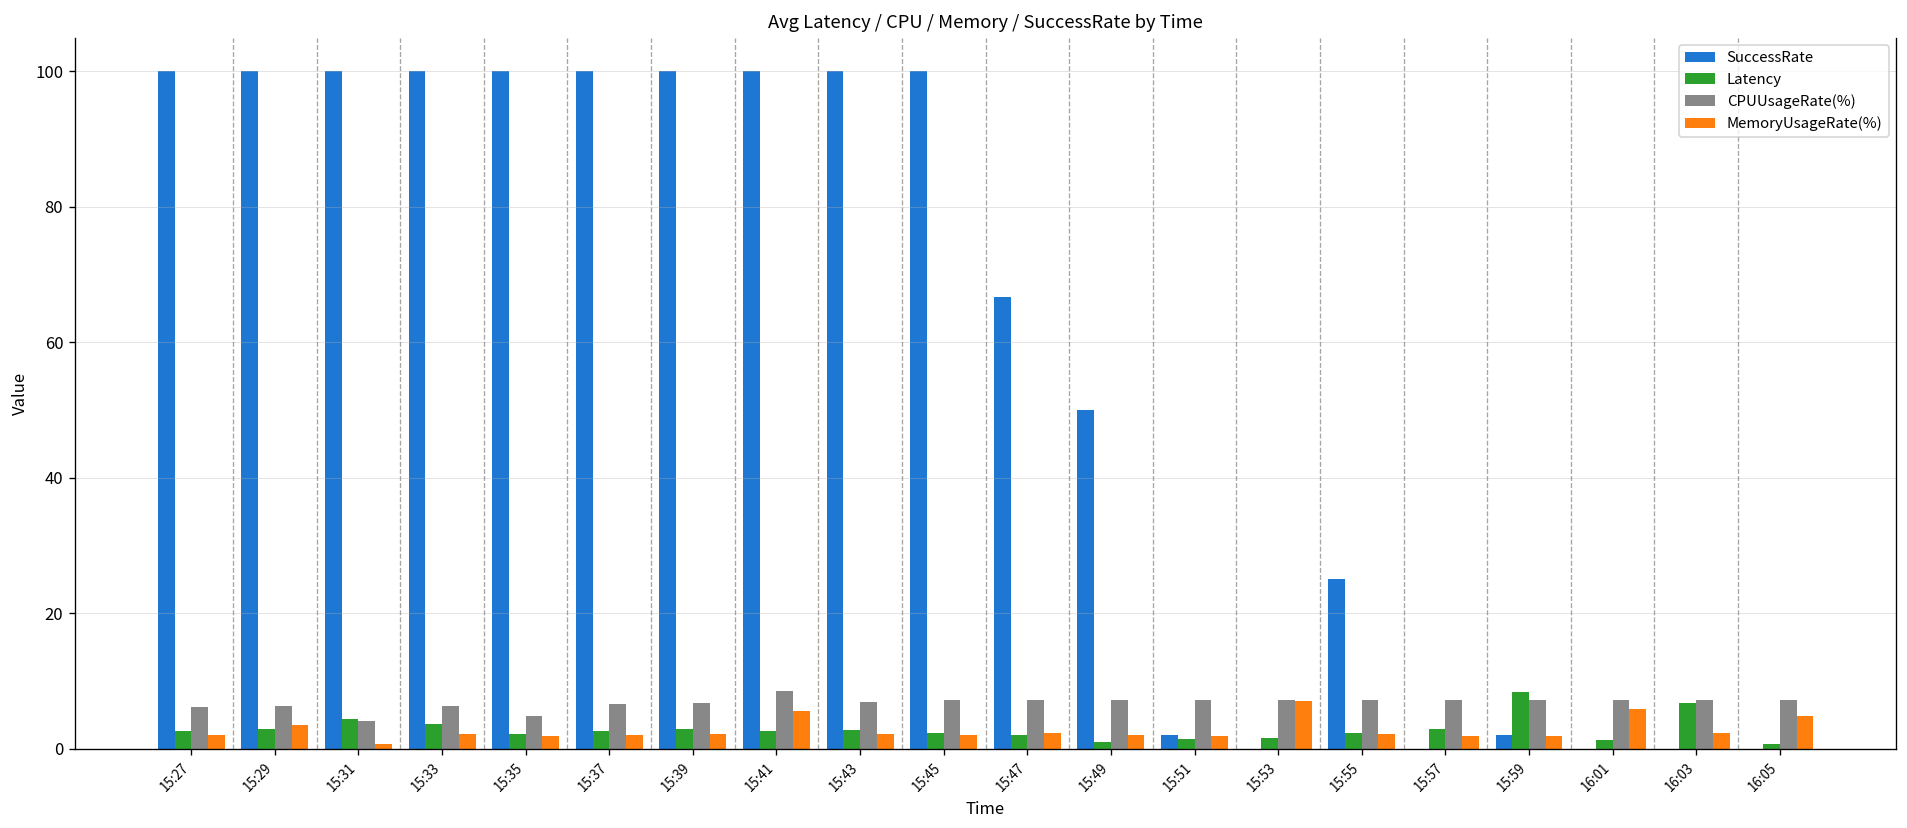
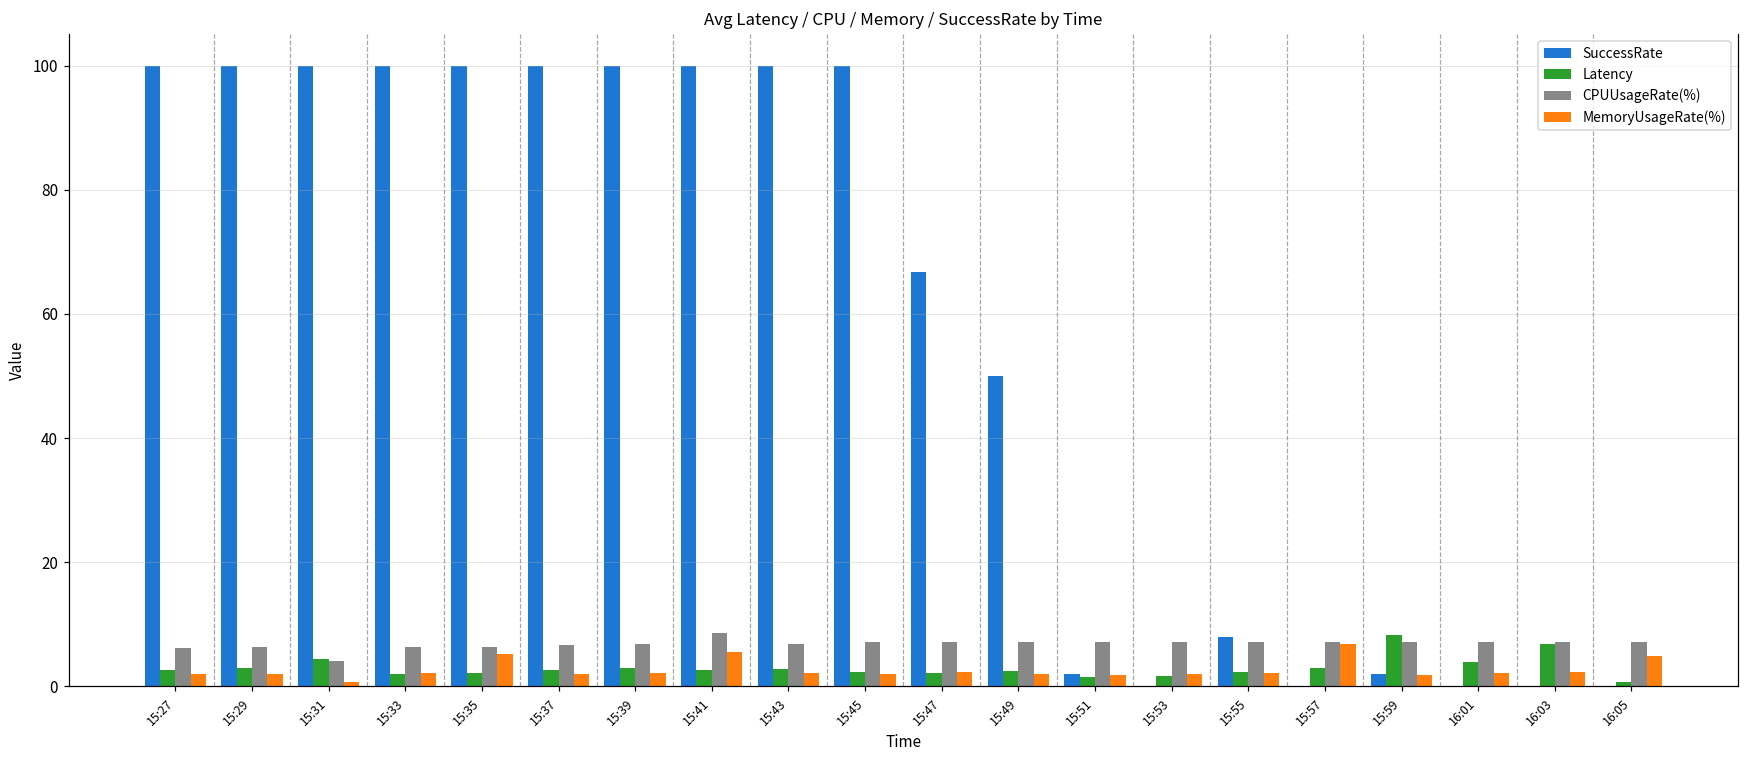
MemoryUsageRate(%), 15:29: 3 -> 2
Latency, 15:33: 4 -> 2
CPUUsageRate(%), 15:35: 5 -> 6
MemoryUsageRate(%), 15:35: 2 -> 5
Latency, 15:49: 1 -> 3
MemoryUsageRate(%), 15:53: 7 -> 2
SuccessRate, 15:55: 25 -> 8
MemoryUsageRate(%), 15:57: 2 -> 7
Latency, 16:01: 1 -> 4
MemoryUsageRate(%), 16:01: 6 -> 2
